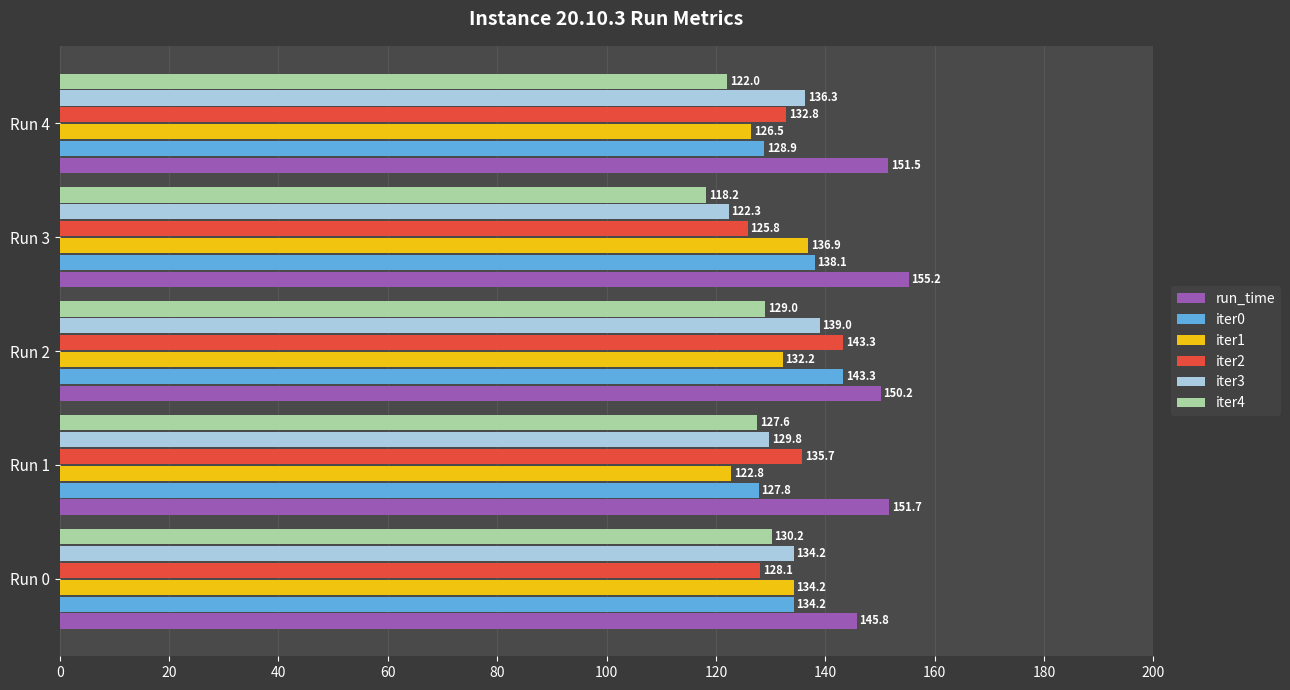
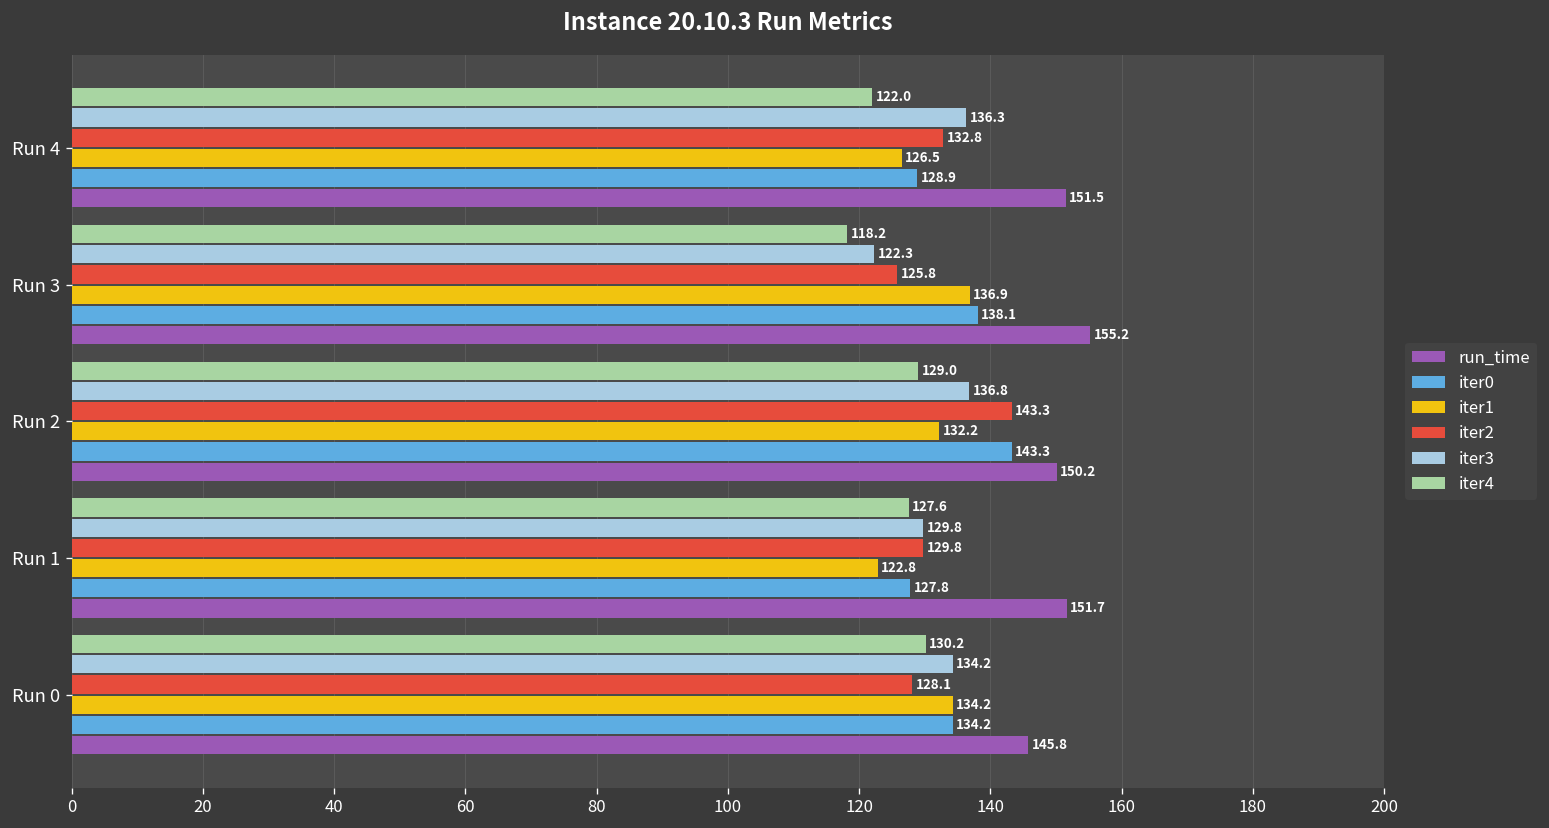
iter3, Run 2: 139.0 -> 136.8
iter2, Run 1: 135.7 -> 129.8
